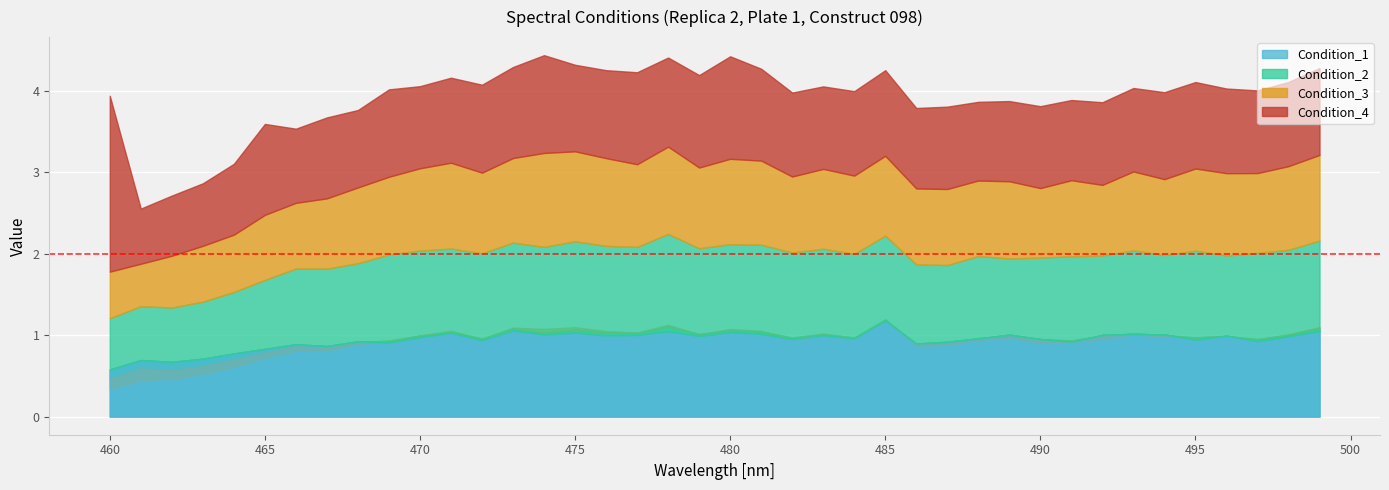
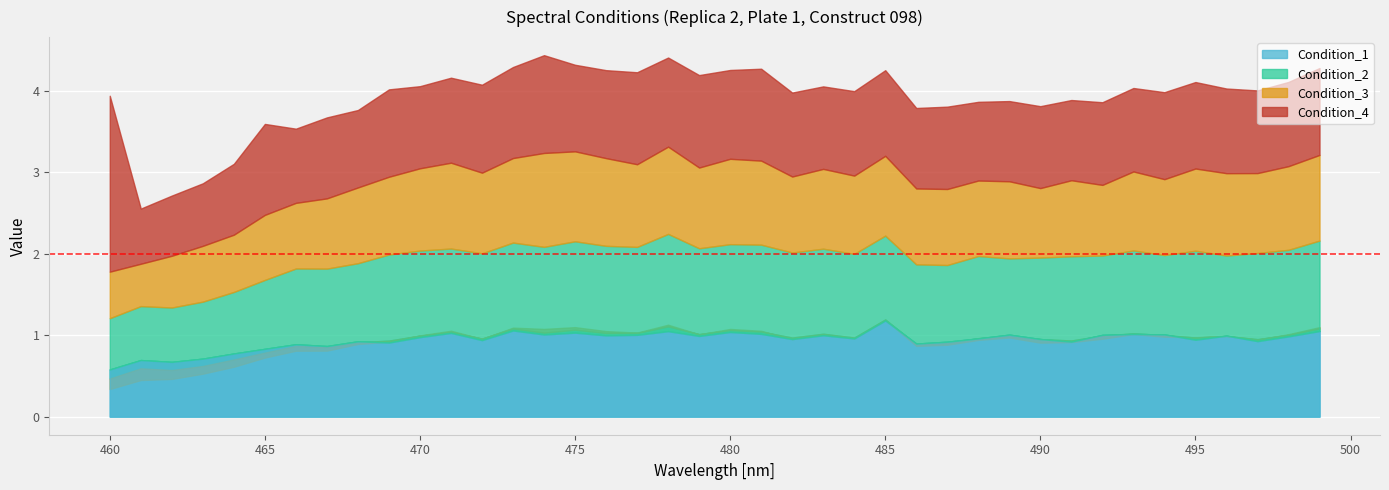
Condition_4, 480: 1.3 -> 1.1
